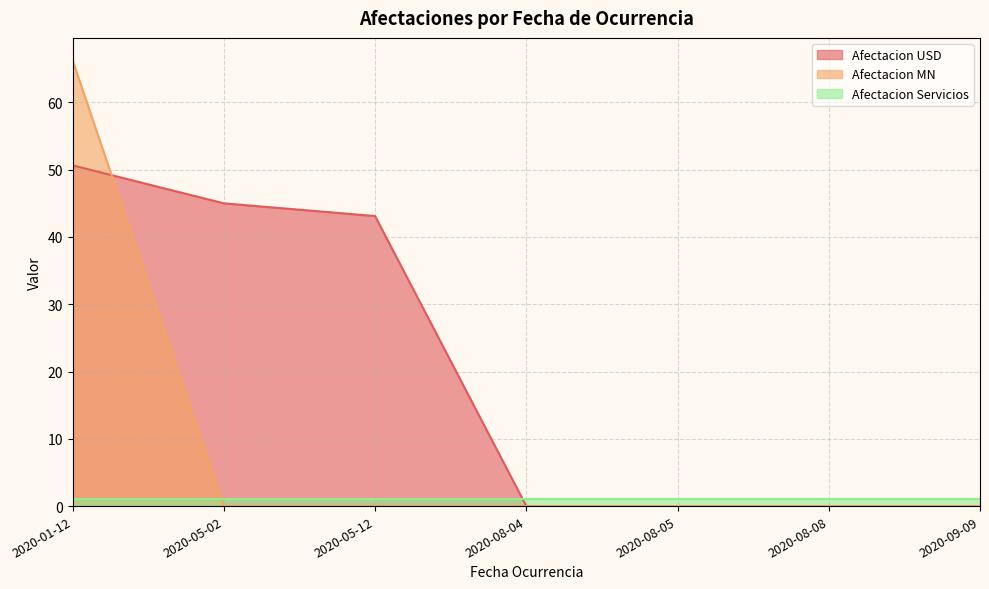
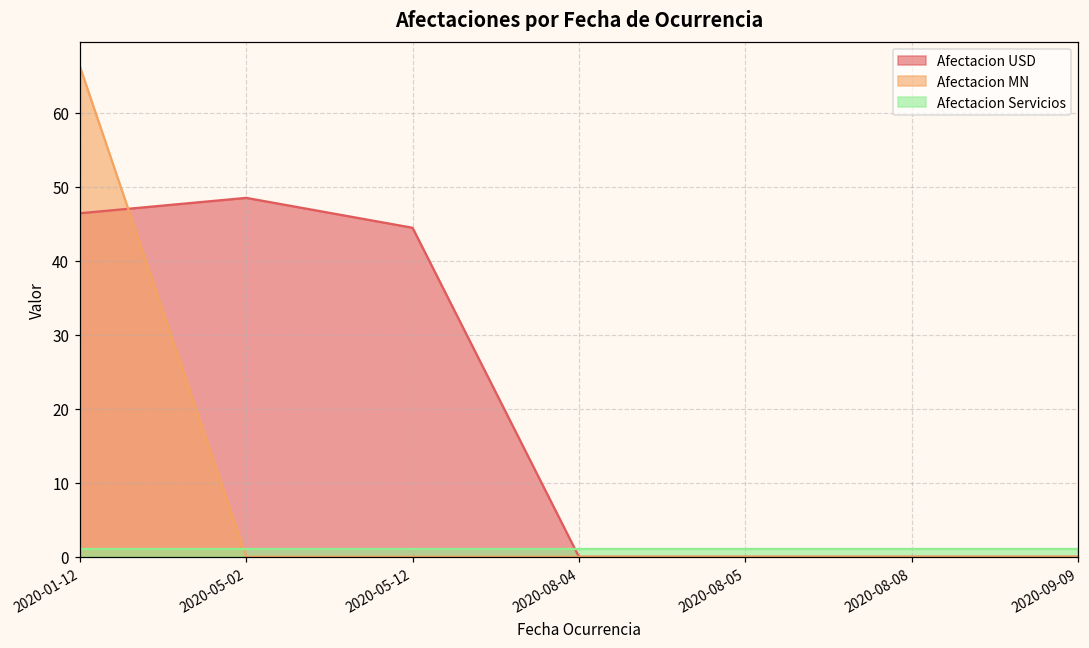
Afectacion USD, 2020-01-12: 51 -> 46
Afectacion USD, 2020-05-02: 45 -> 49
Afectacion USD, 2020-05-12: 43 -> 44
